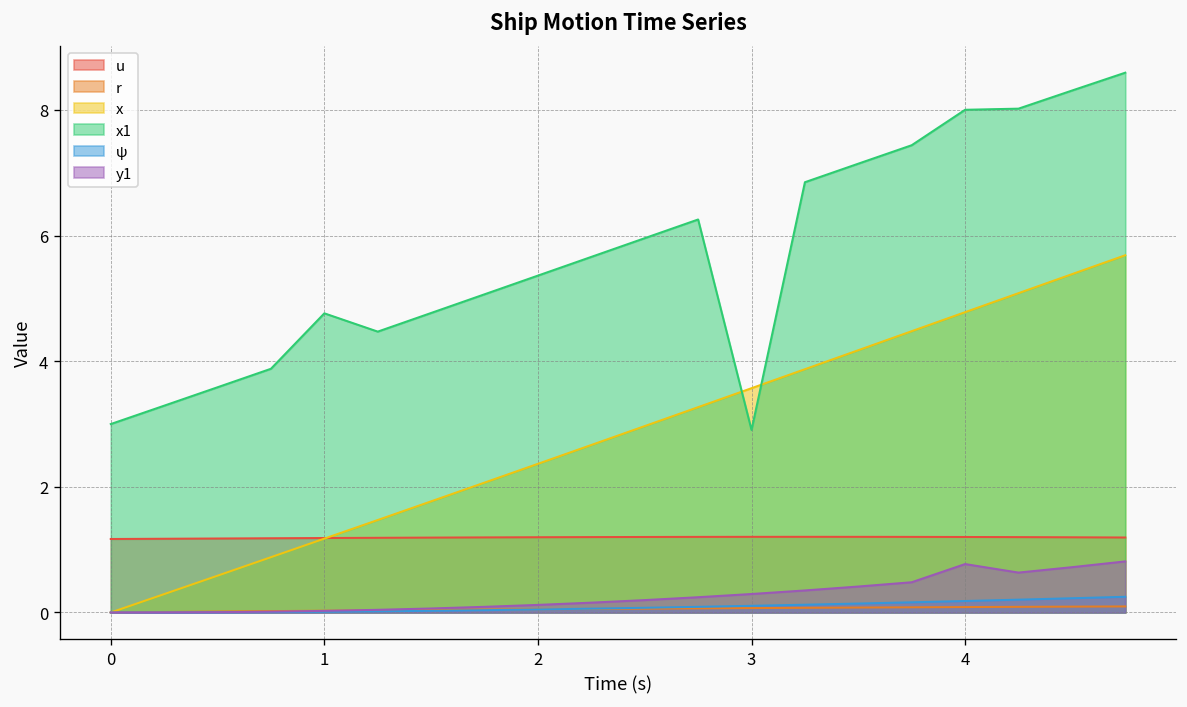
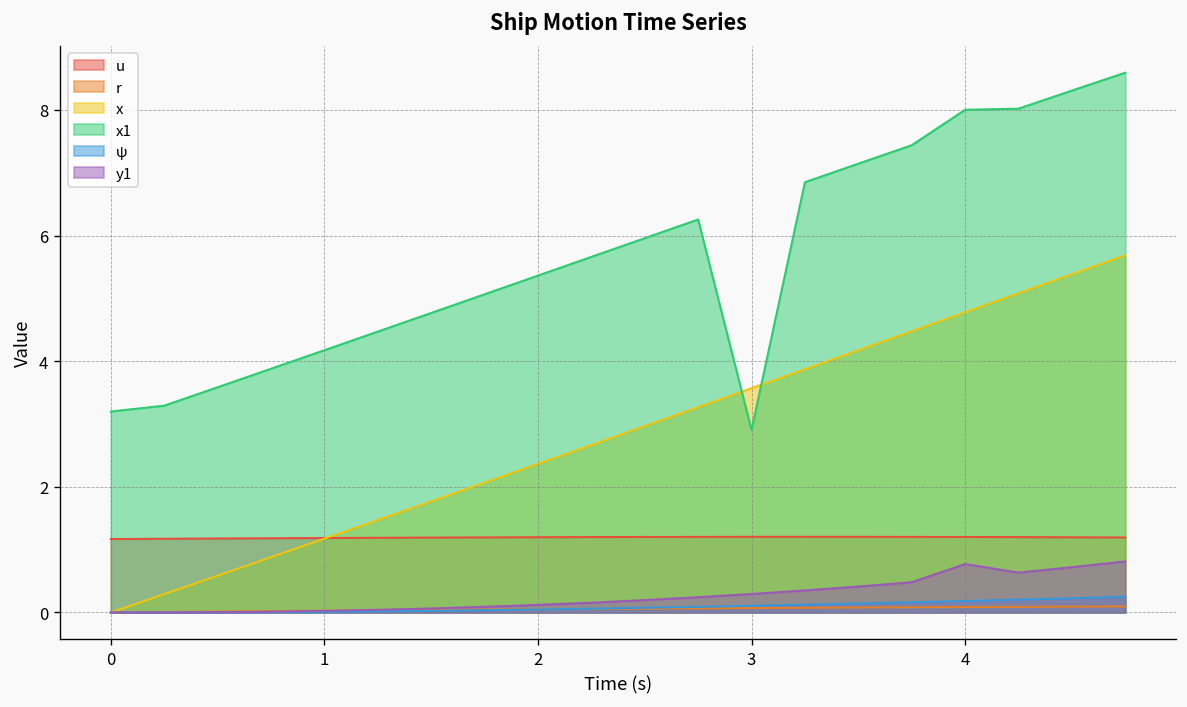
x1, 0: 3.0 -> 3.2
x1, 1: 4.8 -> 4.2
